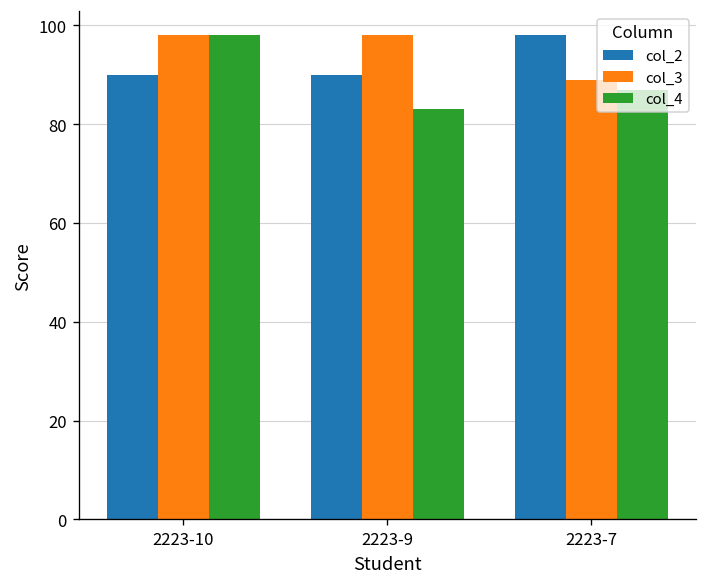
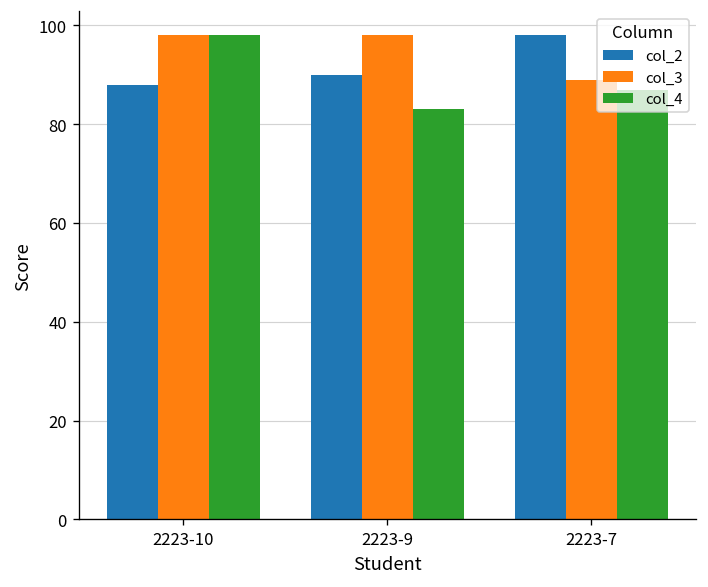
col_2, 2223-10: 90 -> 88
